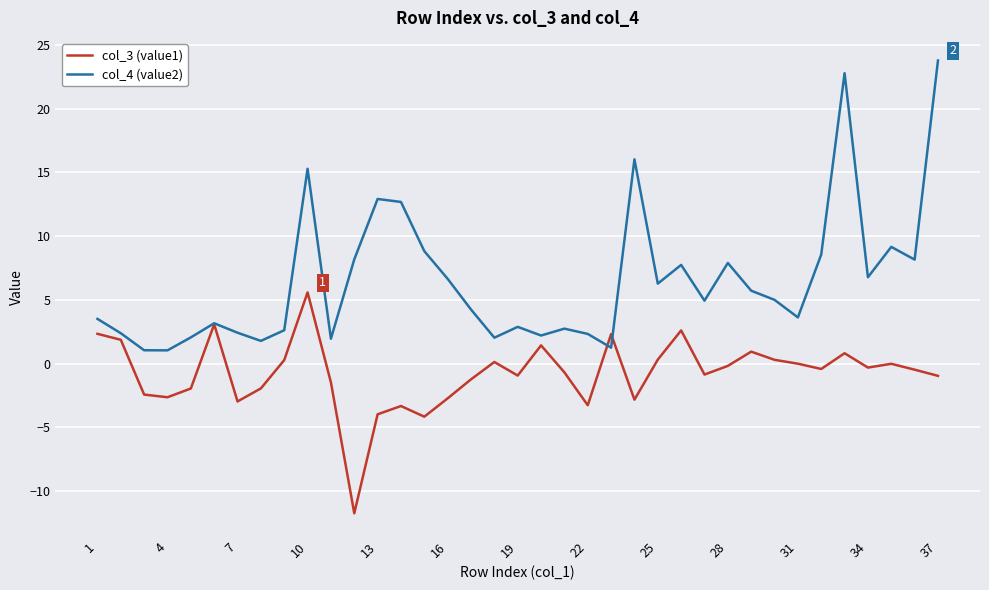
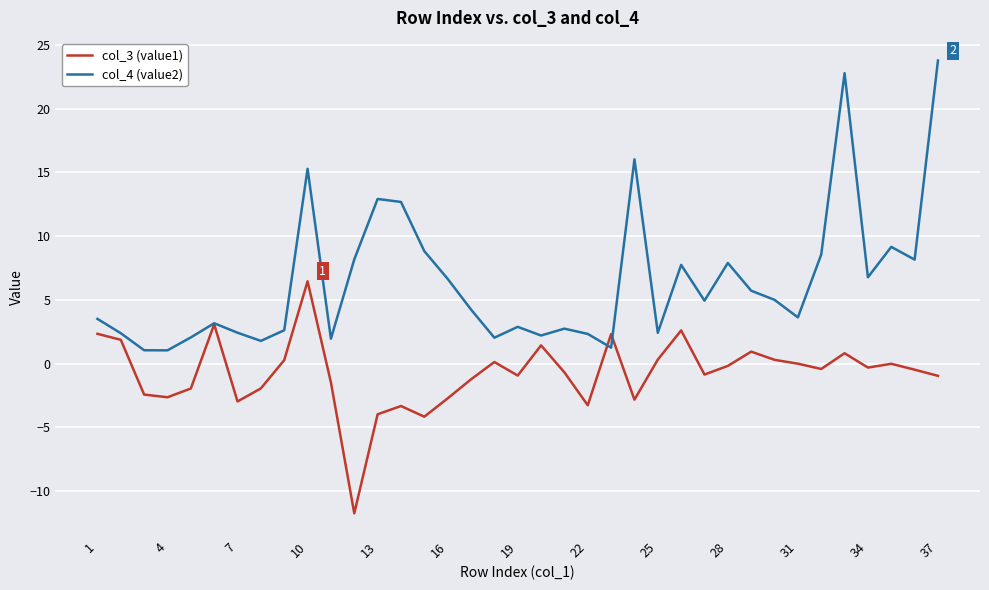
col_3 (value1), 10: 5.6 -> 6.5
col_4 (value2), 25: 6.3 -> 2.4
